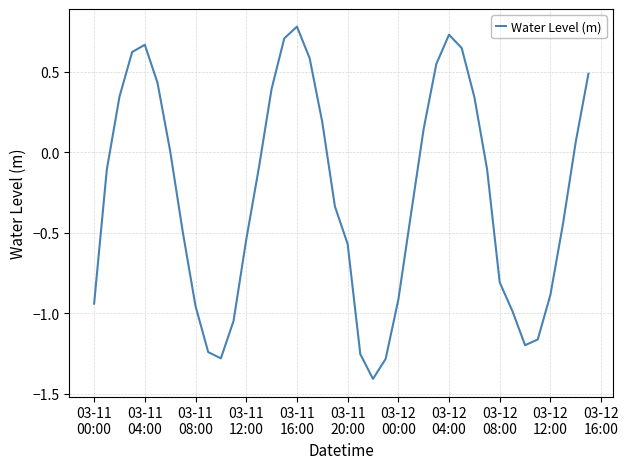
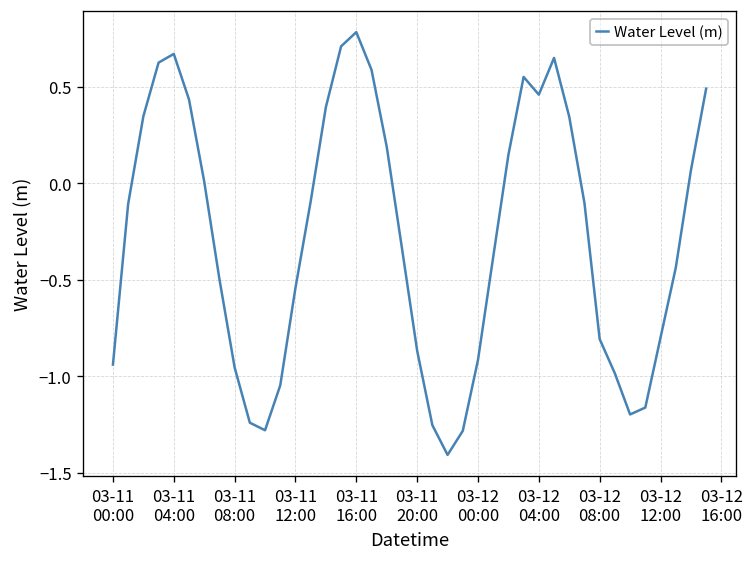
03-11 20:00: -0.57 -> -0.87
03-12 04:00: 0.73 -> 0.46
03-12 12:00: -0.89 -> -0.80
